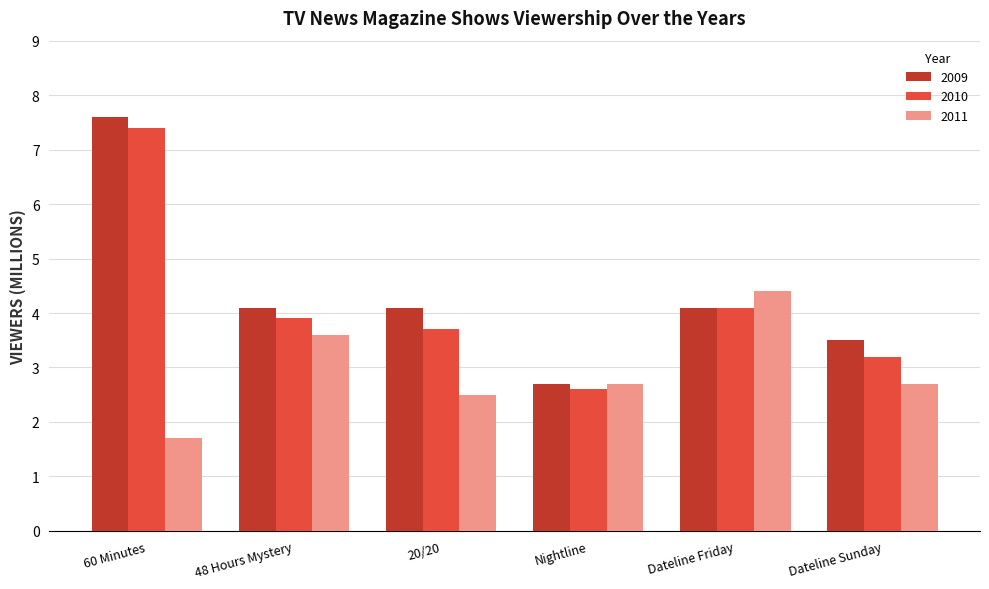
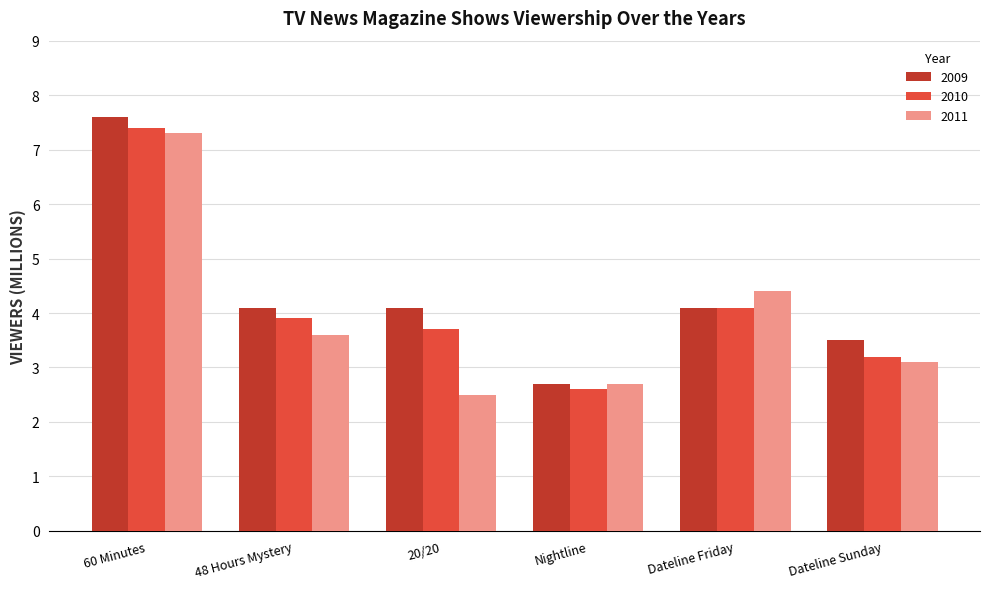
2011, 60 Minutes: 1.7 -> 7.3
2011, Dateline Sunday: 2.7 -> 3.1
